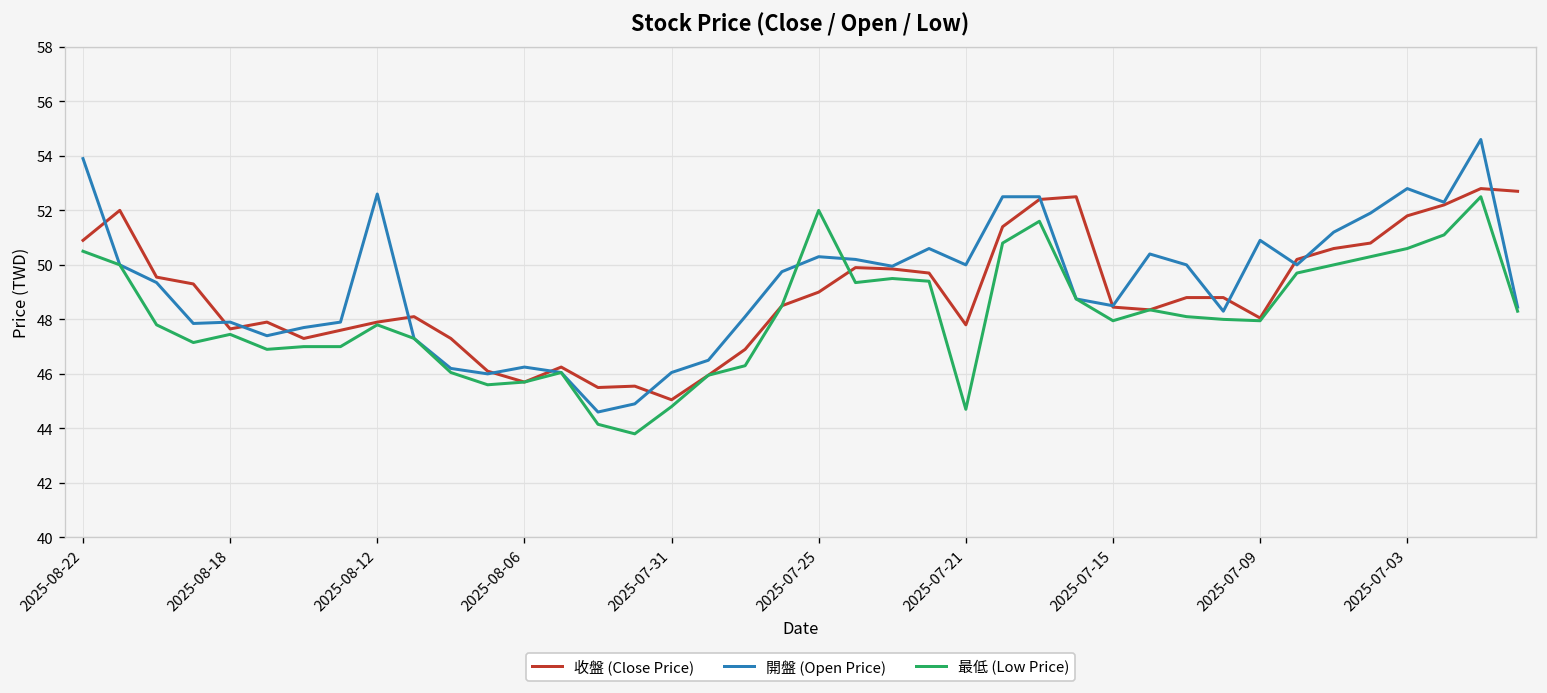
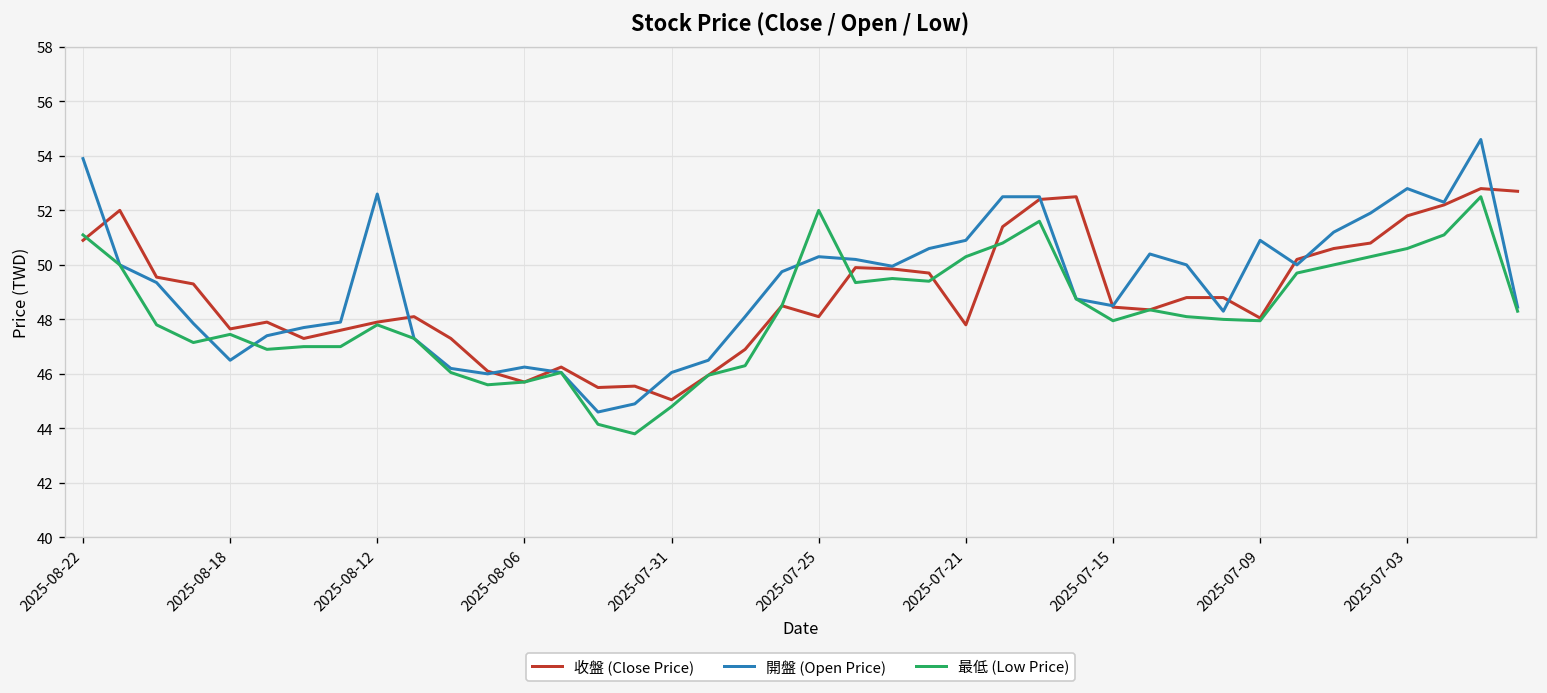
最低 (Low Price), 2025-08-22: 50.5 -> 51.1
開盤 (Open Price), 2025-08-18: 47.9 -> 46.5
收盤 (Close Price), 2025-07-25: 49.0 -> 48.1
開盤 (Open Price), 2025-07-21: 50.0 -> 50.9
最低 (Low Price), 2025-07-21: 44.7 -> 50.3
